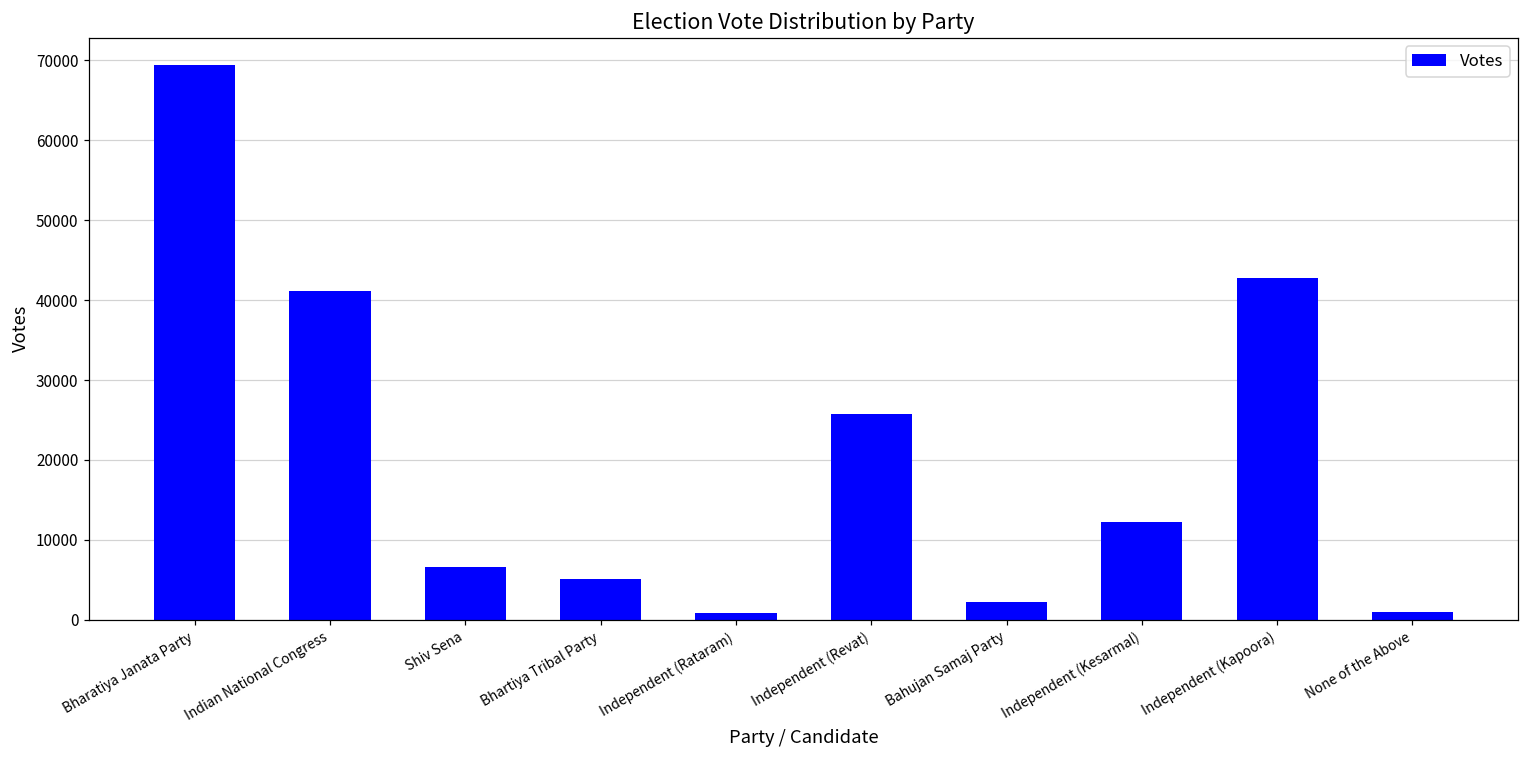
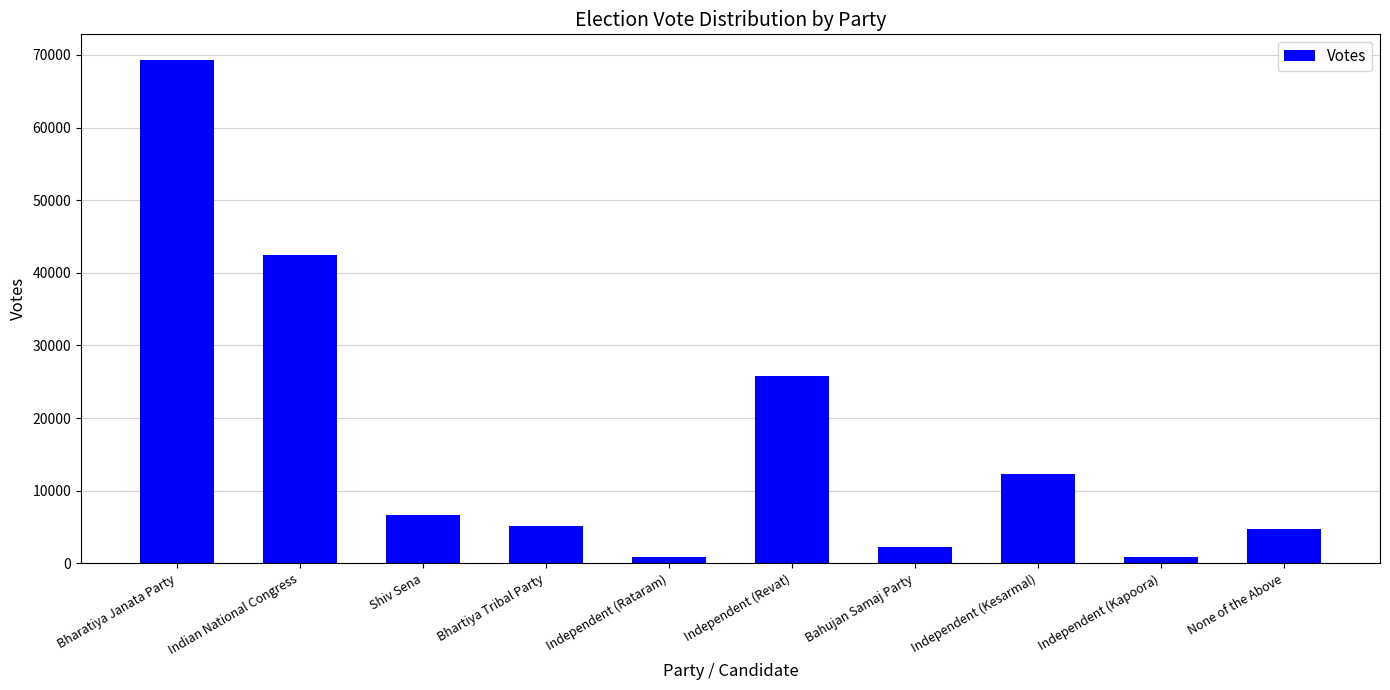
Indian National Congress: 41000 -> 42000
Independent (Kapoora): 43000 -> 1000
None of the Above: 1000 -> 5000
